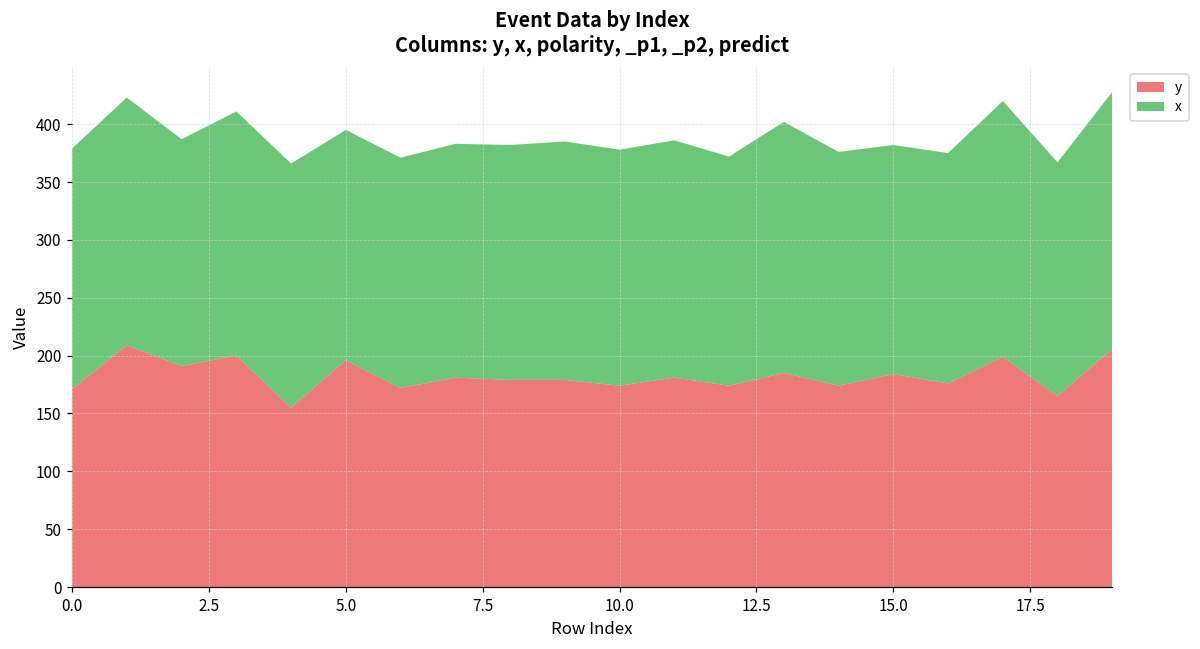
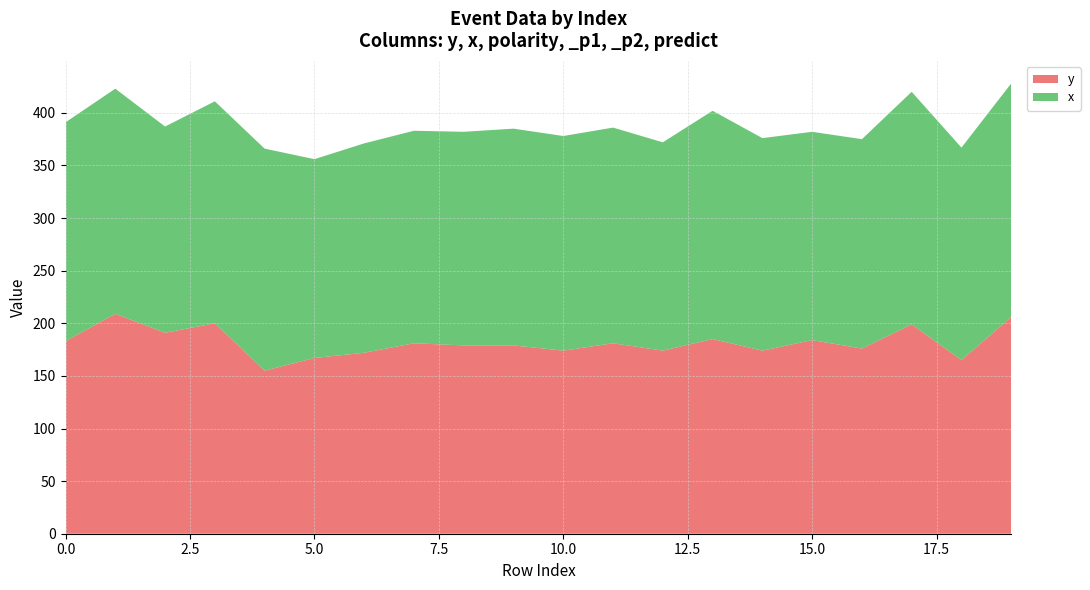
y, 0.0: 171 -> 183
y, 5.0: 196 -> 167
x, 5.0: 199 -> 189
